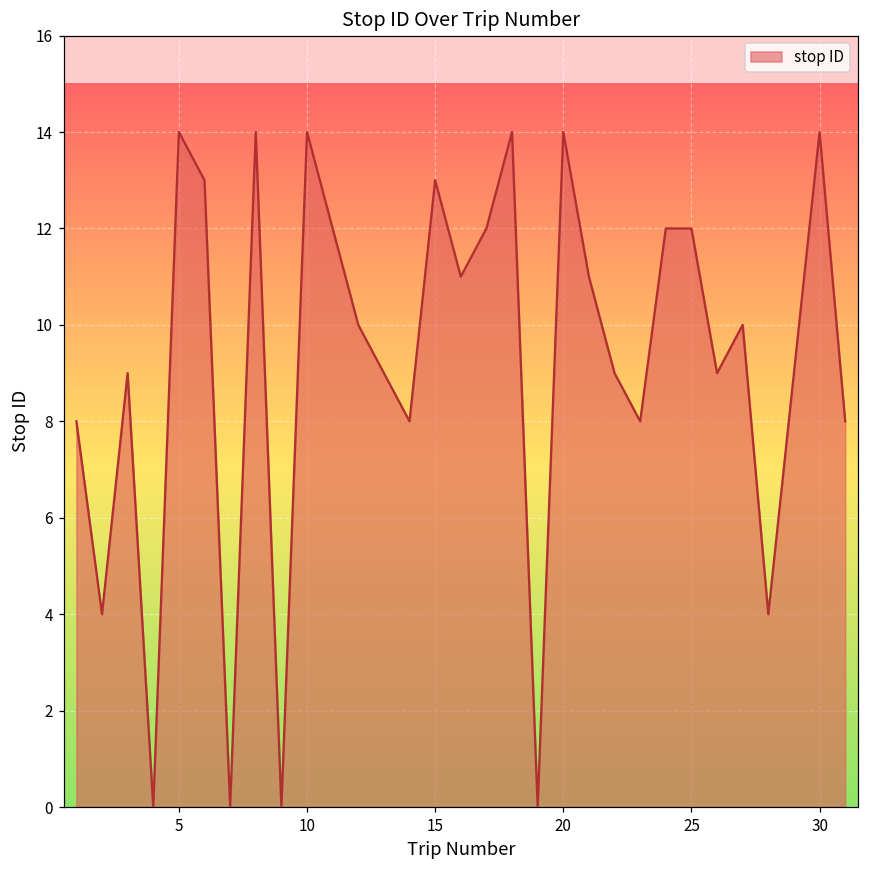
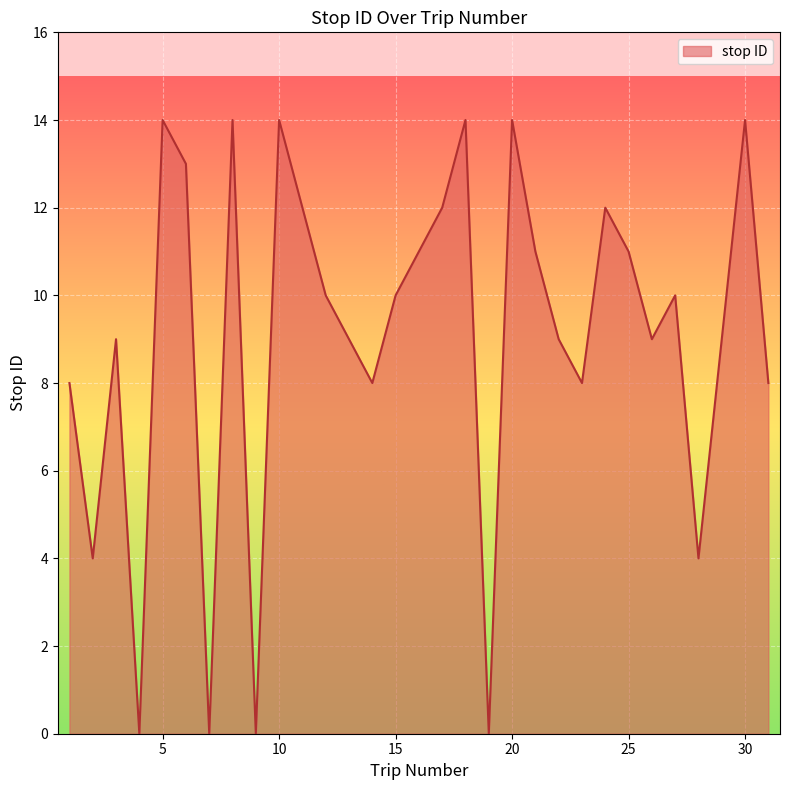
15: 13 -> 10
25: 12 -> 11
